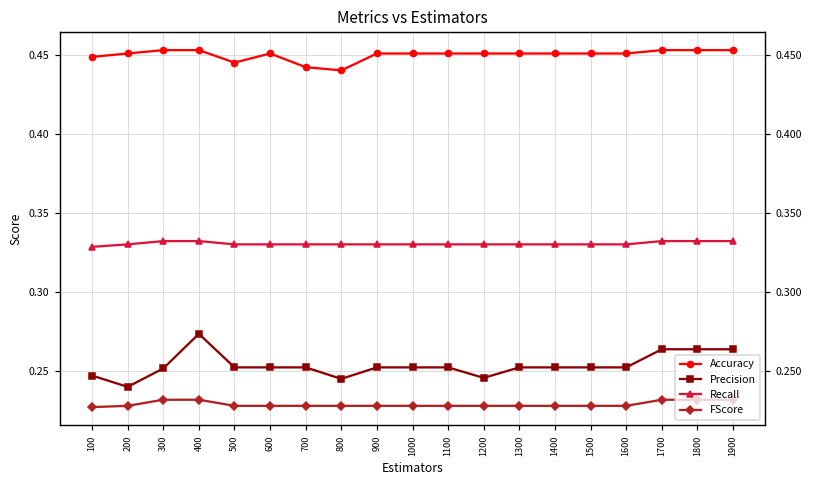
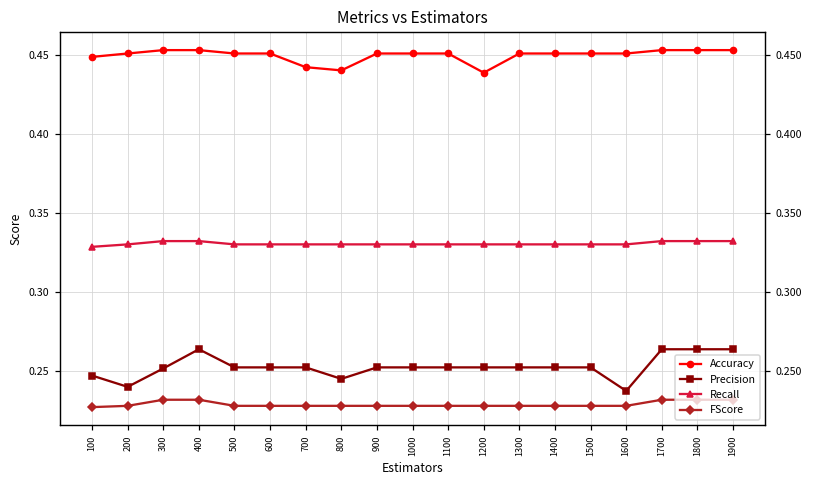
Precision, 400: 0.274 -> 0.264
Accuracy, 500: 0.445 -> 0.451
Accuracy, 1200: 0.451 -> 0.439
Precision, 1200: 0.246 -> 0.253
Precision, 1600: 0.253 -> 0.238
